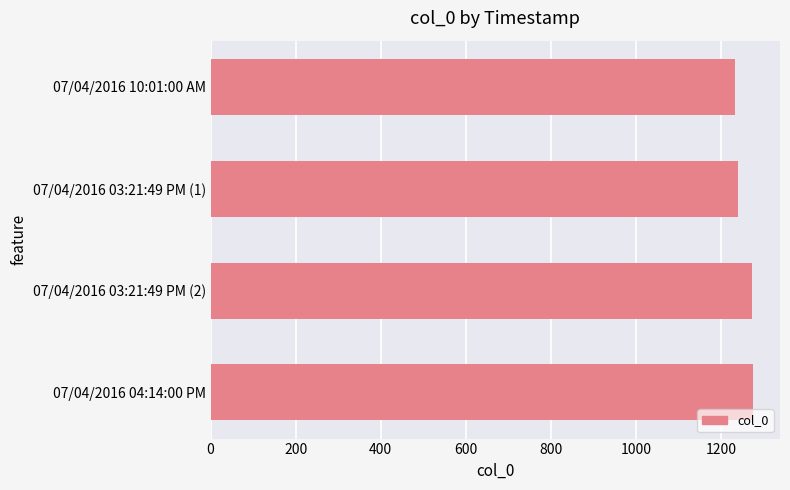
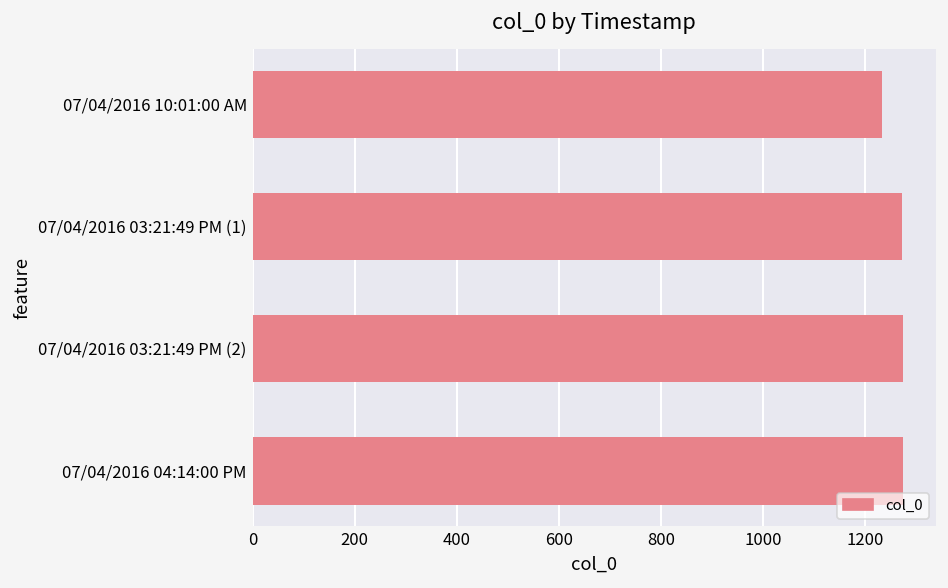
07/04/2016 03:21:49 PM (1): 1240 -> 1270
